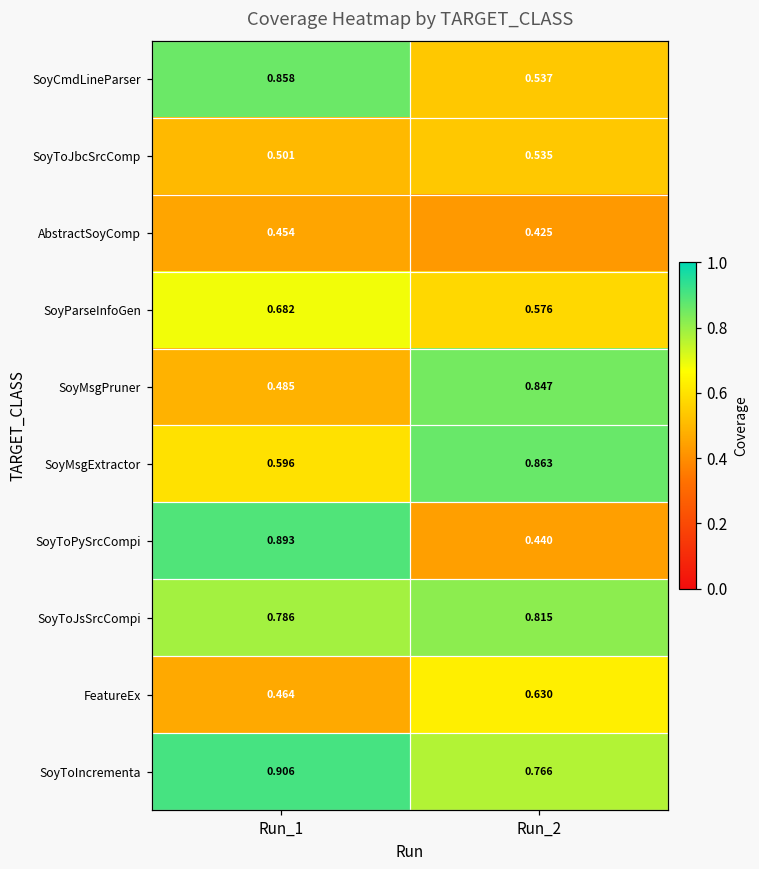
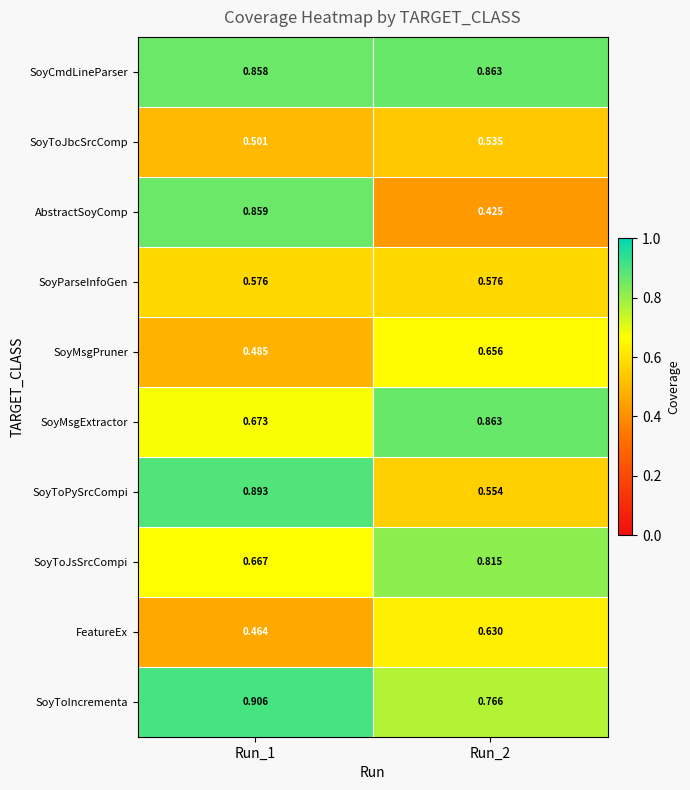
SoyCmdLineParser, Run_2: 0.537 -> 0.863
AbstractSoyComp, Run_1: 0.454 -> 0.859
SoyParseInfoGen, Run_1: 0.682 -> 0.576
SoyMsgPruner, Run_2: 0.847 -> 0.656
SoyMsgExtractor, Run_1: 0.596 -> 0.673
SoyToPySrcCompi, Run_2: 0.440 -> 0.554
SoyToJsSrcCompi, Run_1: 0.786 -> 0.667
